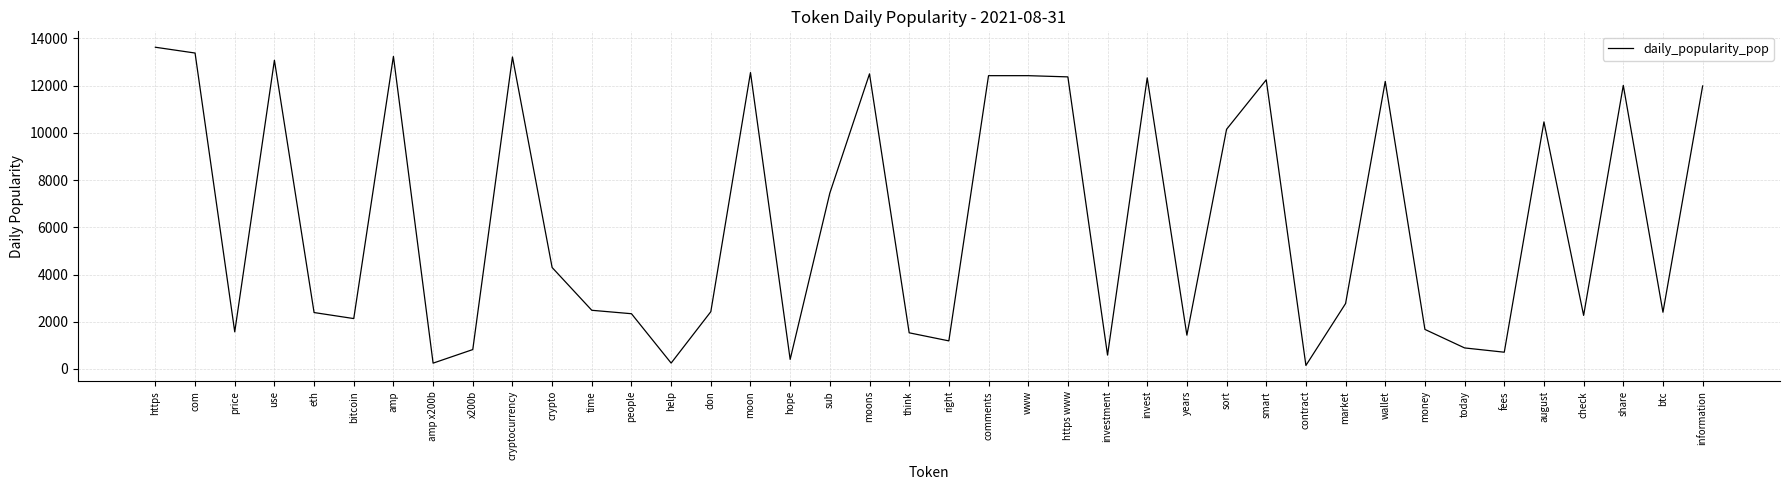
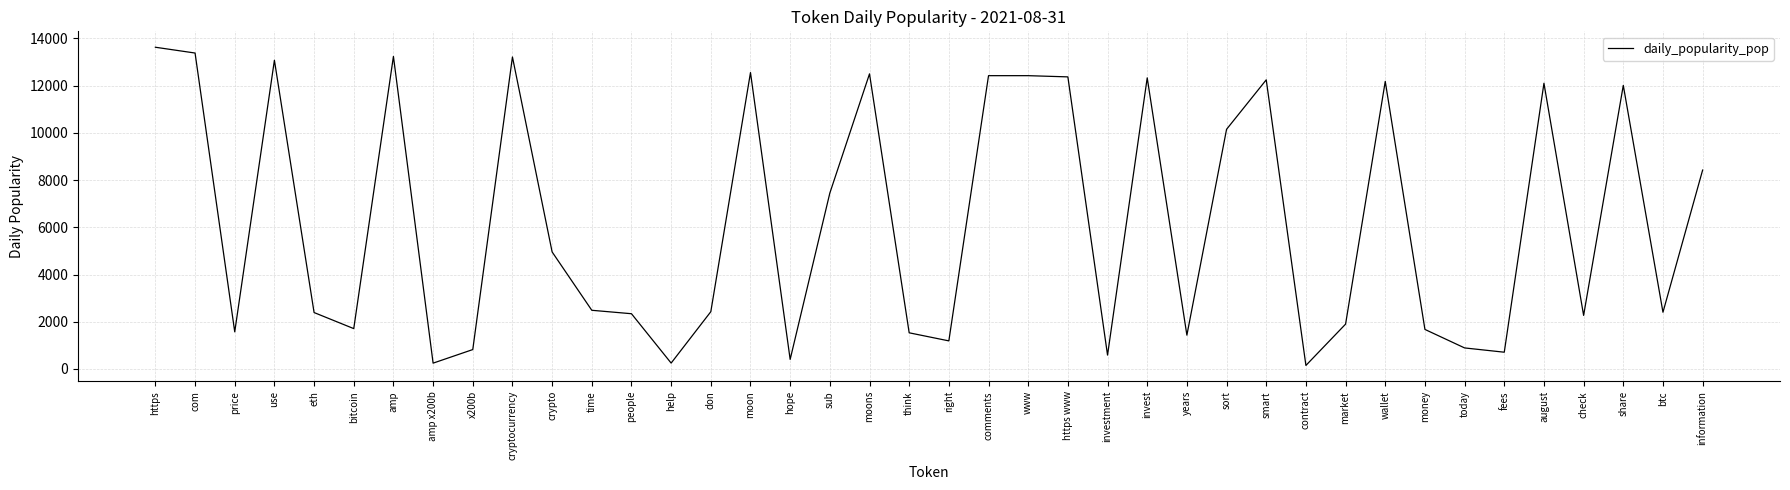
bitcoin: 2100 -> 1700
crypto: 4300 -> 5000
market: 2800 -> 1900
august: 10500 -> 12100
information: 12000 -> 8400
